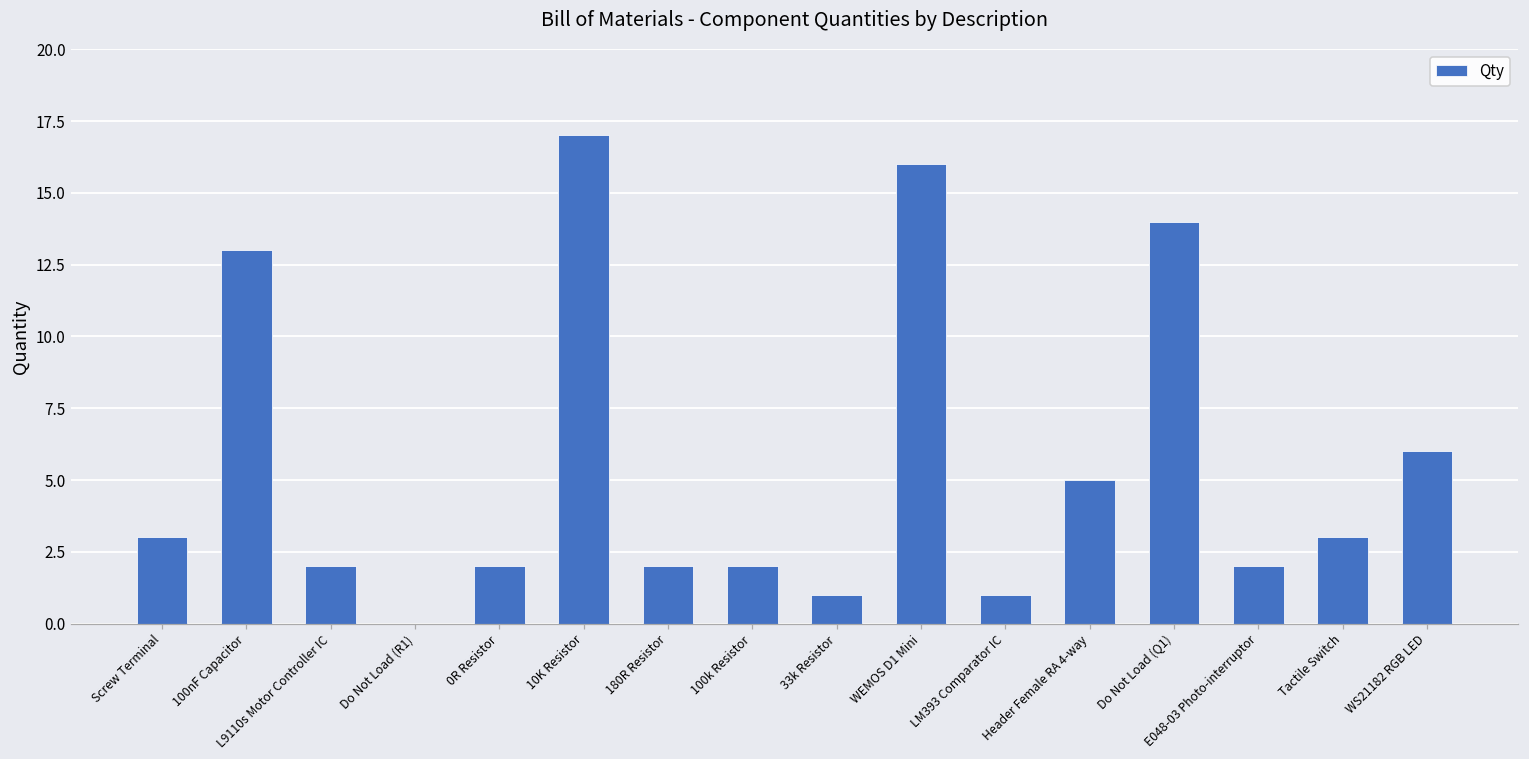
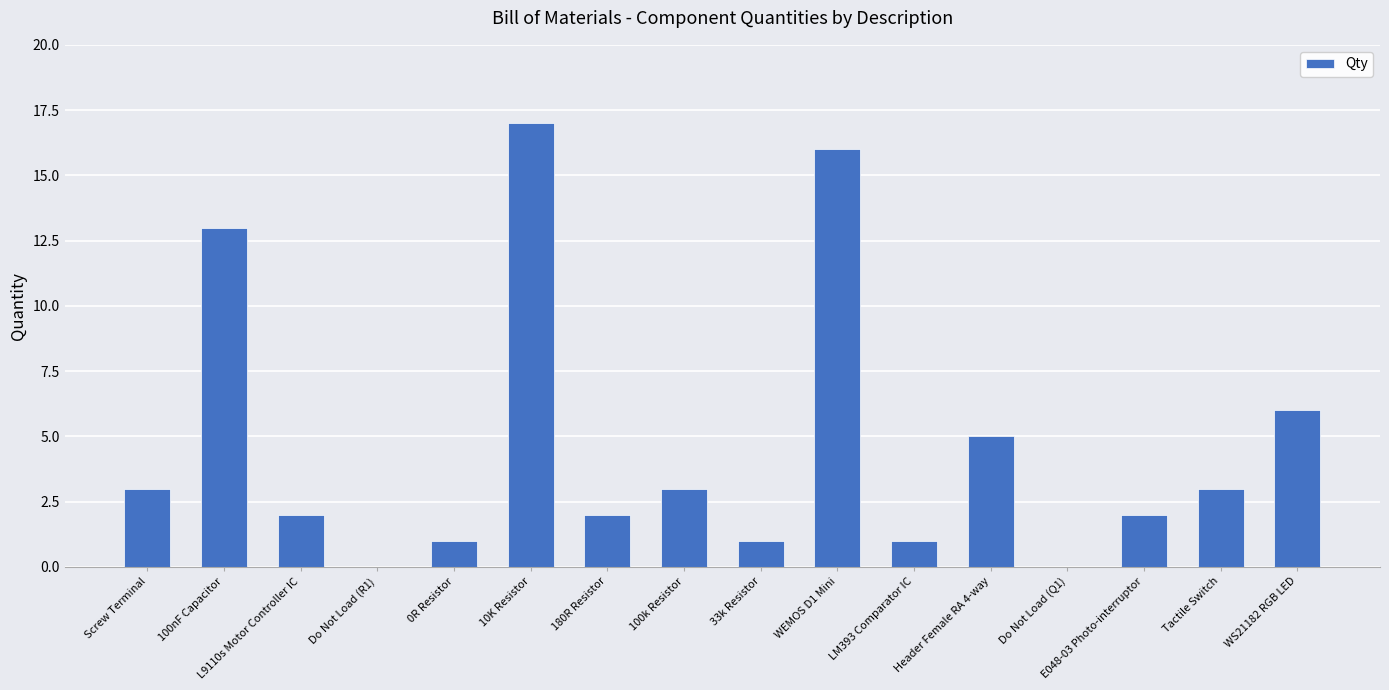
0R Resistor: 2 -> 1
100k Resistor: 2 -> 3
Do Not Load (Q1): 14 -> 0
